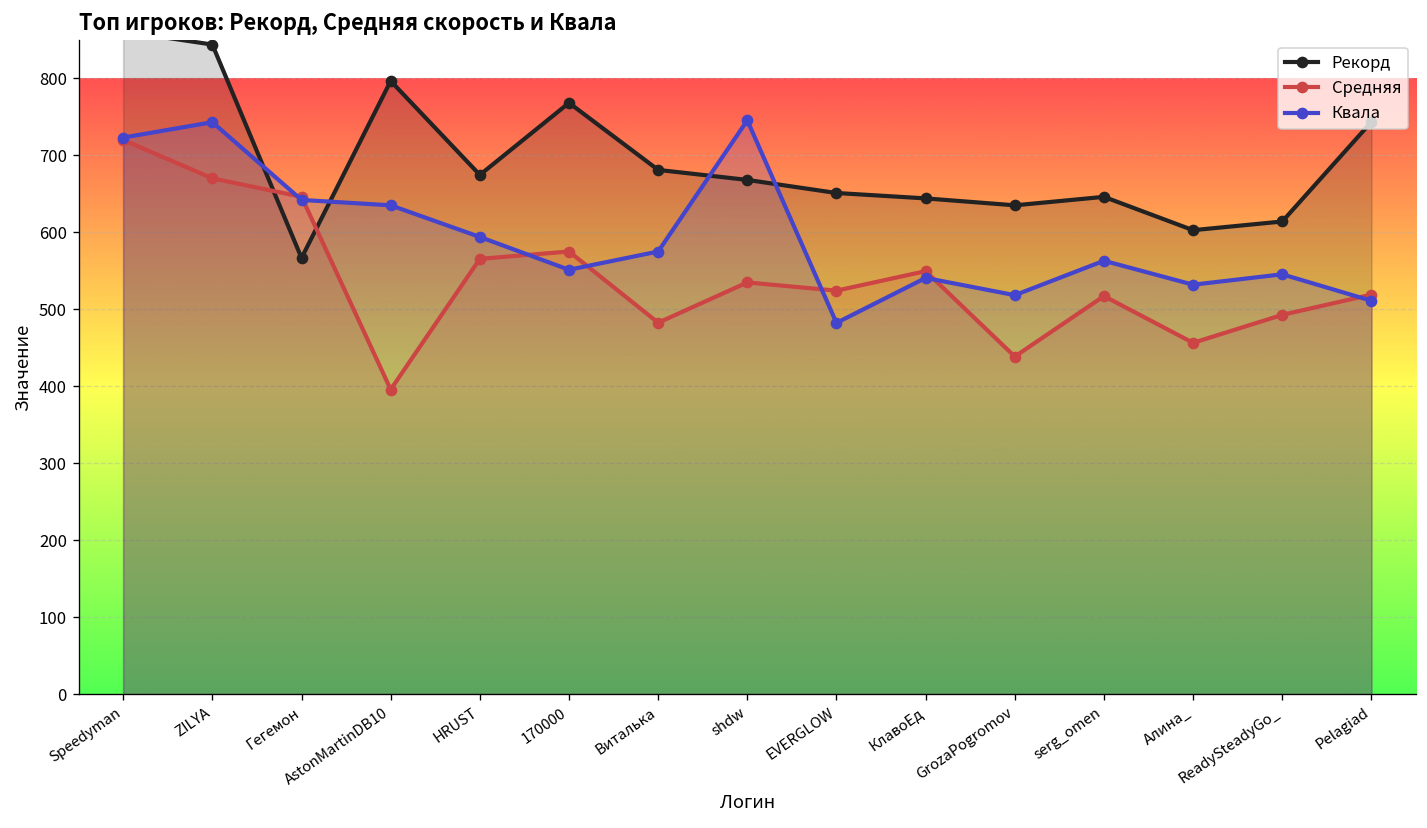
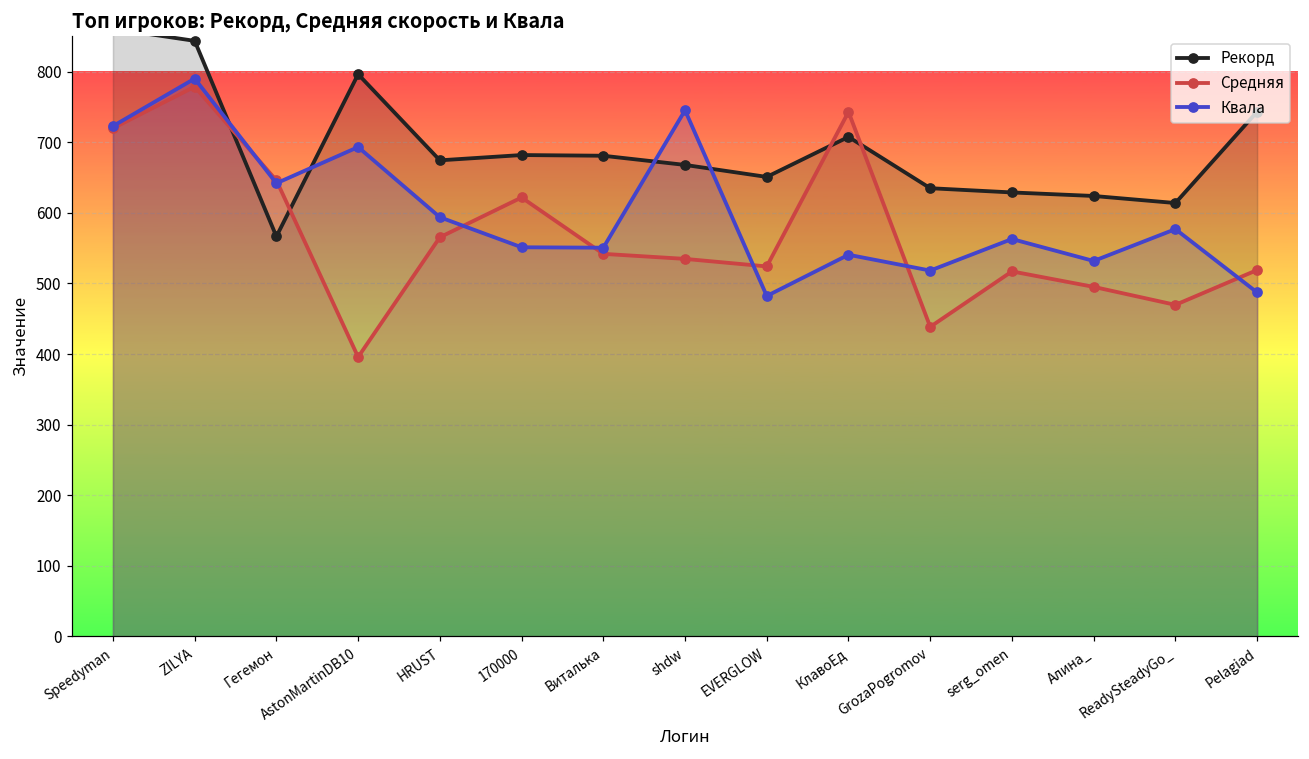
Средняя, ZILYA: 670 -> 780
Квала, ZILYA: 740 -> 790
Квала, AstonMartinDB10: 640 -> 690
Рекорд, 170000: 770 -> 680
Средняя, 170000: 580 -> 620
Средняя, Виталька: 480 -> 540
Квала, Виталька: 580 -> 550
Рекорд, КлавоЕд: 640 -> 710
Средняя, КлавоЕд: 550 -> 740
Рекорд, serg_omen: 650 -> 630
Рекорд, Алина_: 600 -> 620
Средняя, Алина_: 460 -> 500
Средняя, ReadySteadyGo_: 490 -> 470
Квала, ReadySteadyGo_: 550 -> 580
Квала, Pelagiad: 510 -> 490
